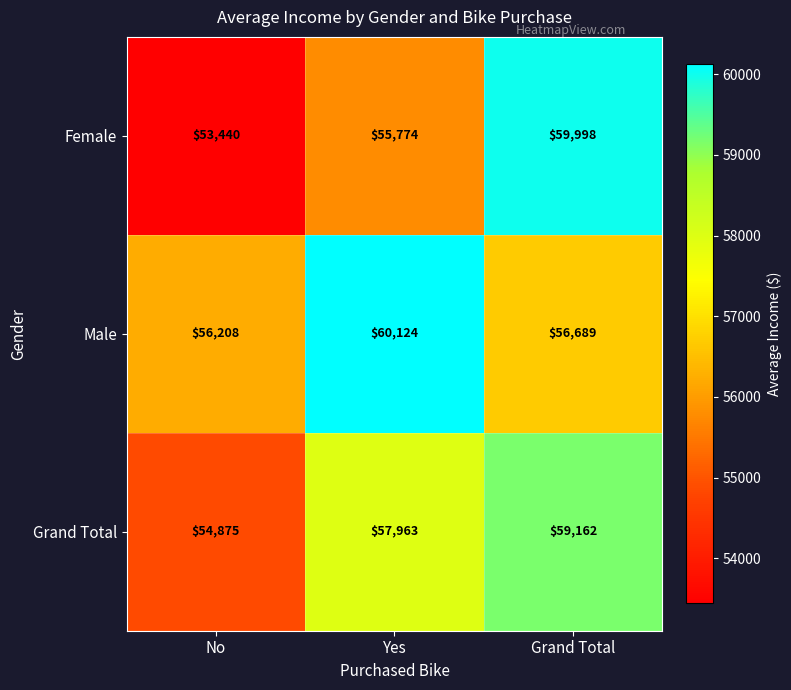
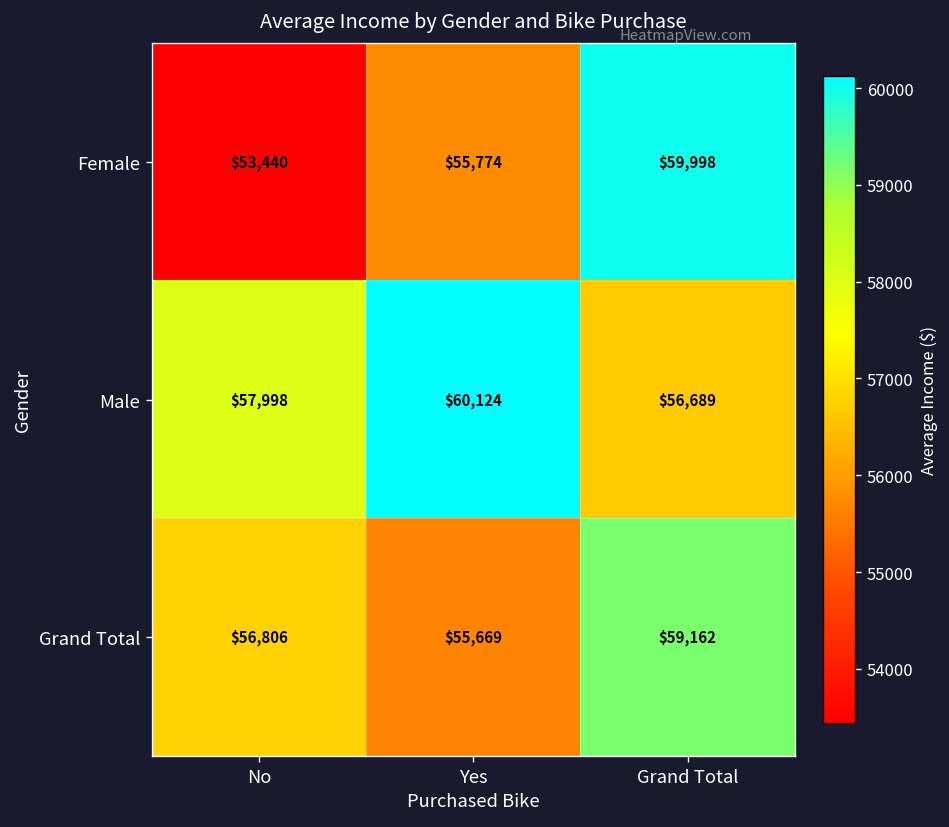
Male, No: $56,208 -> $57,998
Grand Total, No: $54,875 -> $56,806
Grand Total, Yes: $57,963 -> $55,669
